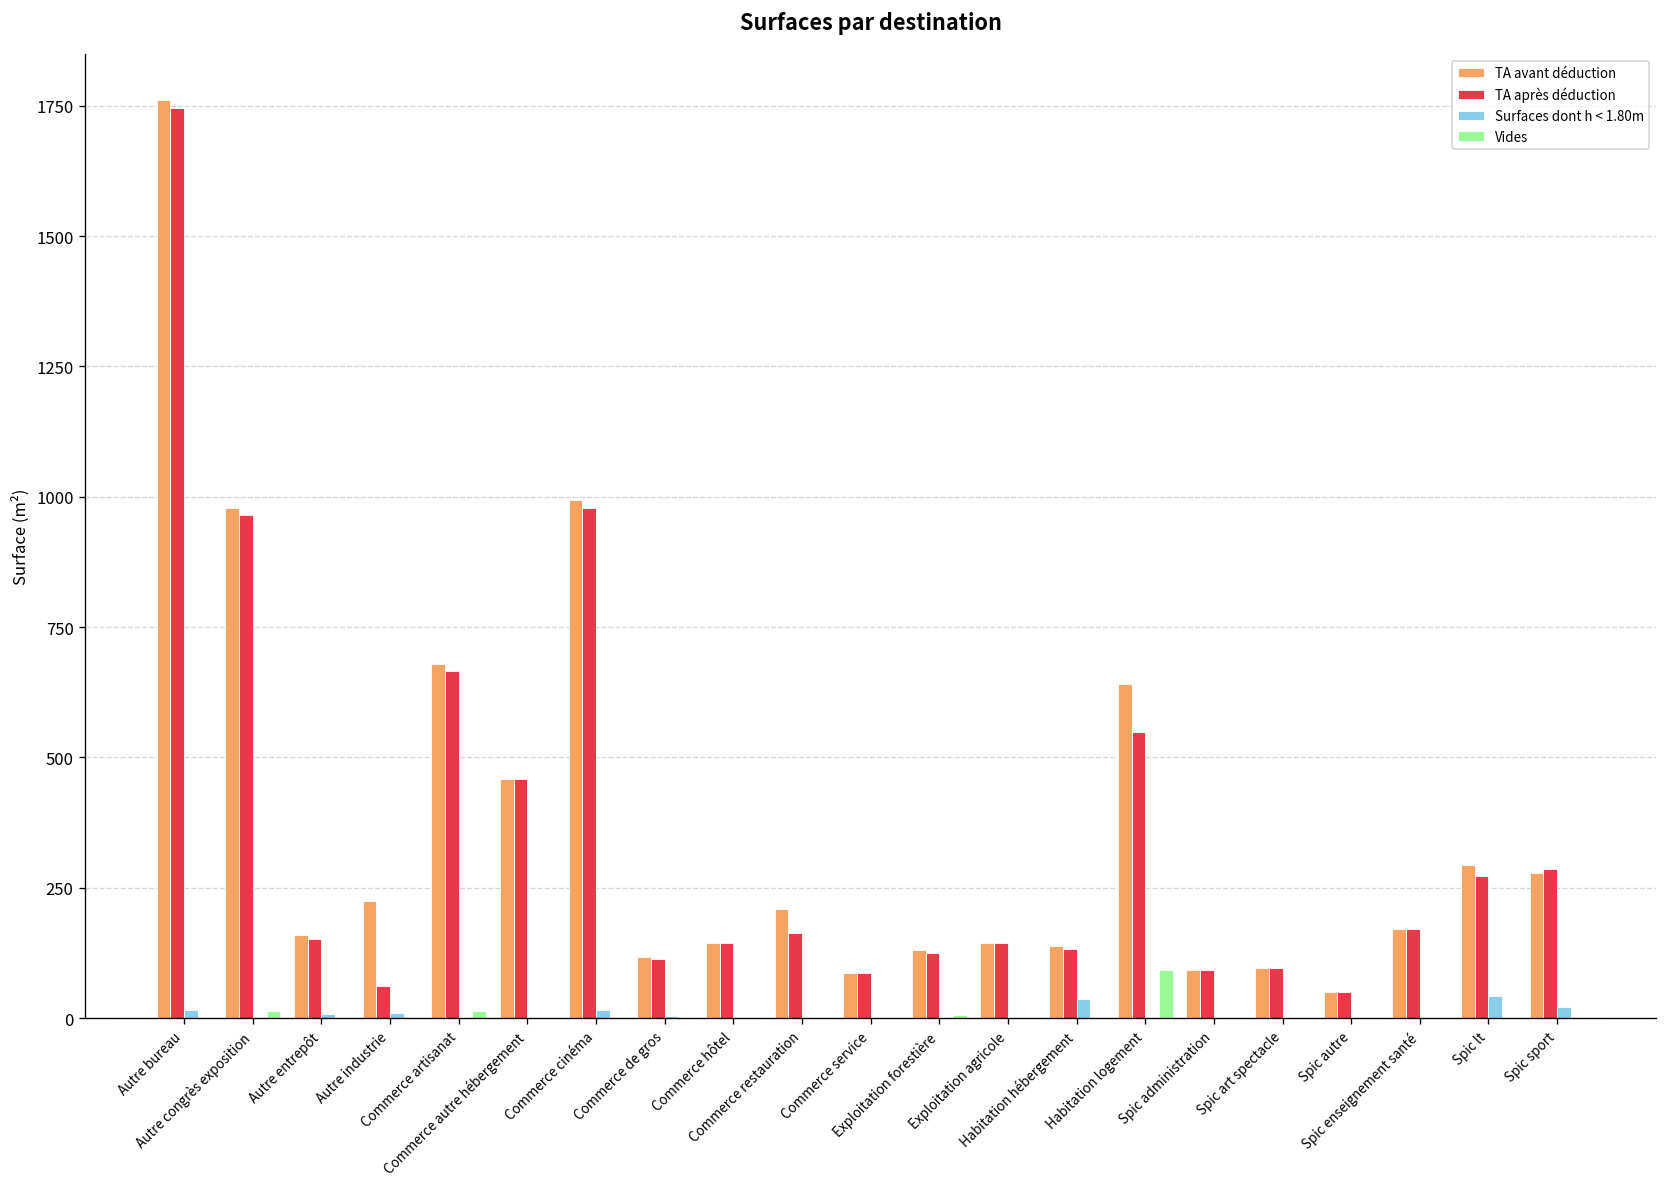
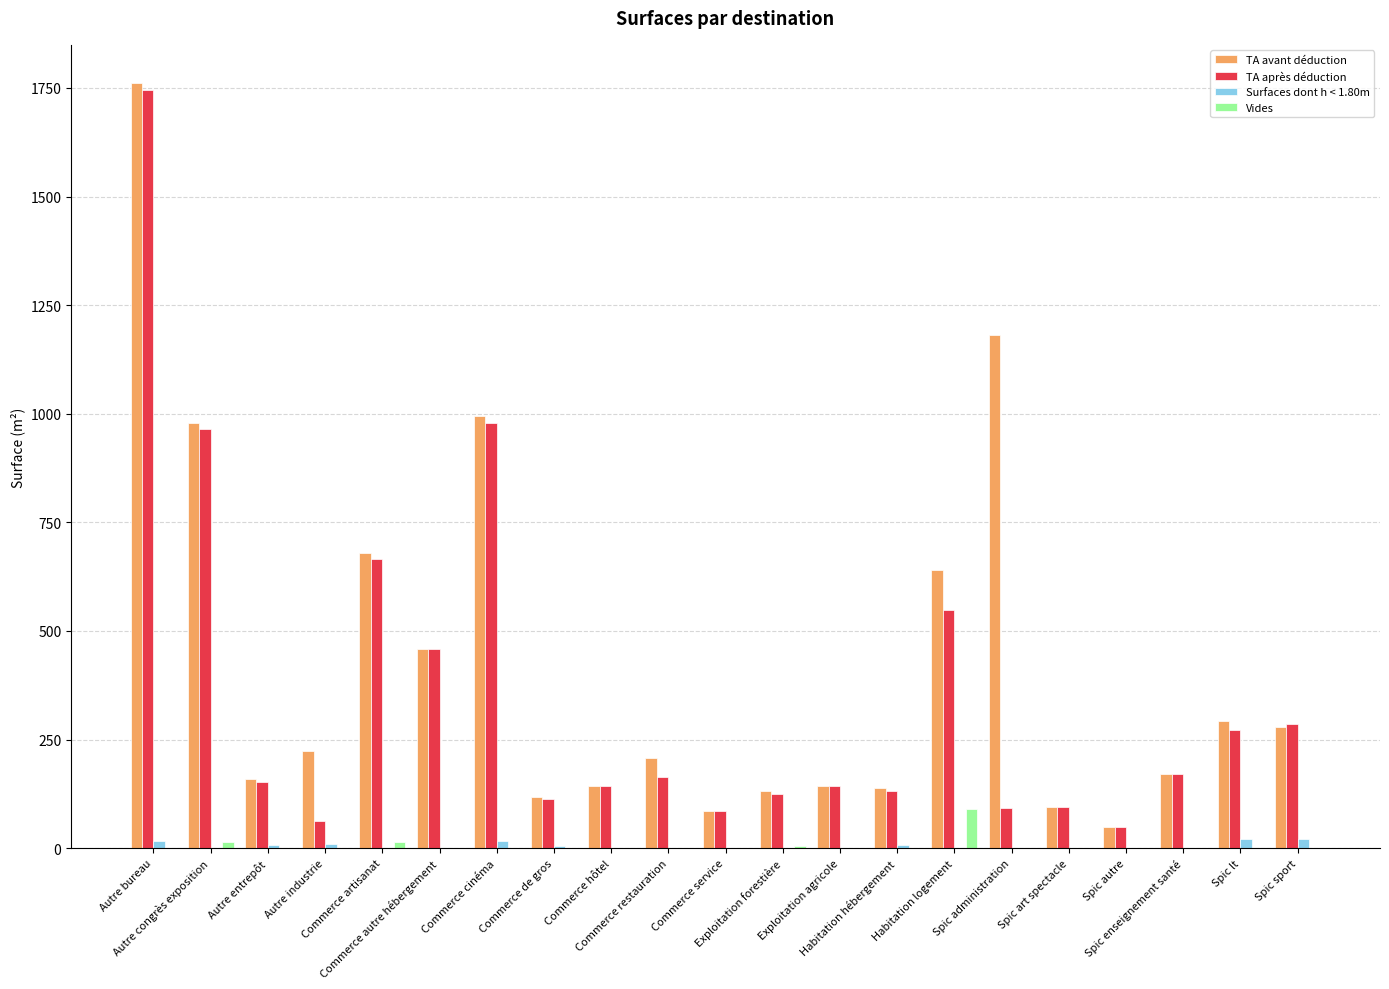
Surfaces dont h < 1.80m, Habitation hébergement: 40 -> 10
TA avant déduction, Spic administration: 90 -> 1180
Surfaces dont h < 1.80m, Spic lt: 40 -> 20
